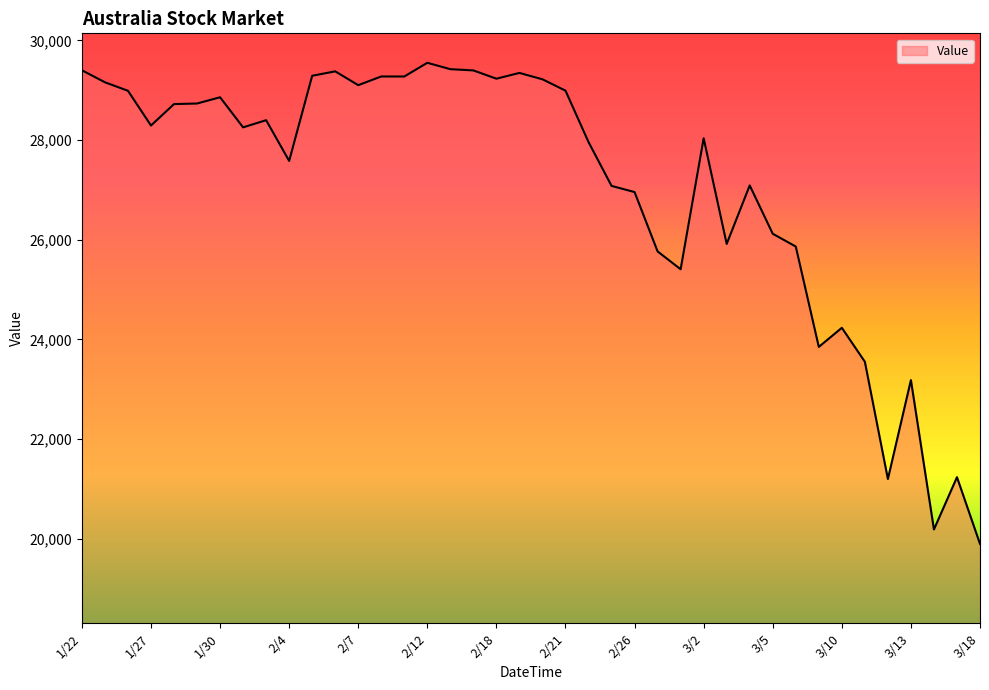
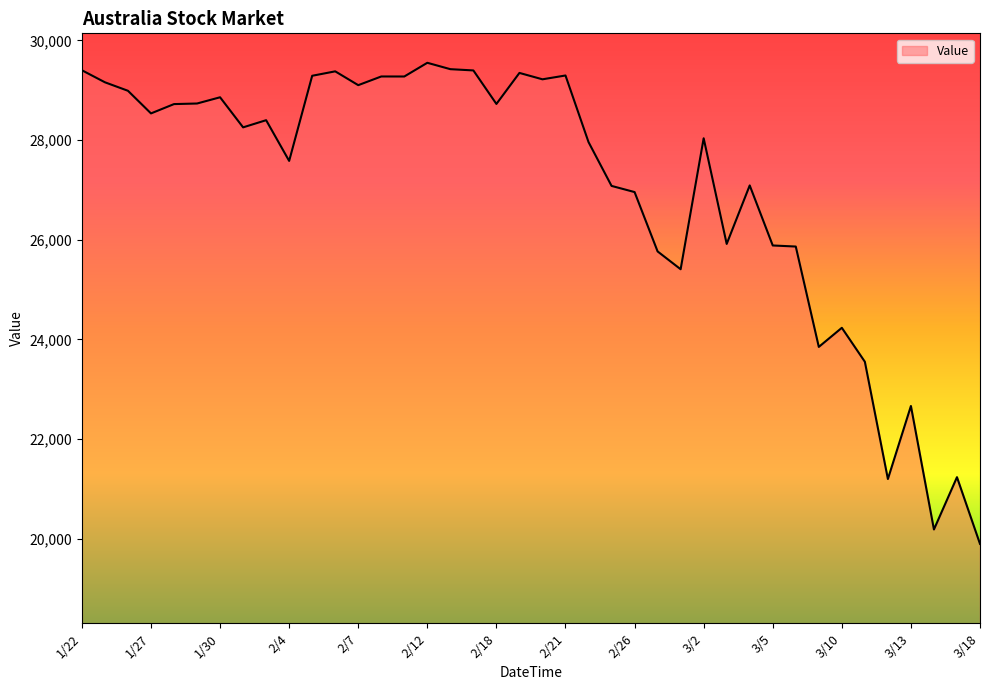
1/27: 28,300 -> 28,500
2/18: 29,200 -> 28,700
2/21: 29,000 -> 29,300
3/5: 26,100 -> 25,900
3/13: 23,200 -> 22,700
